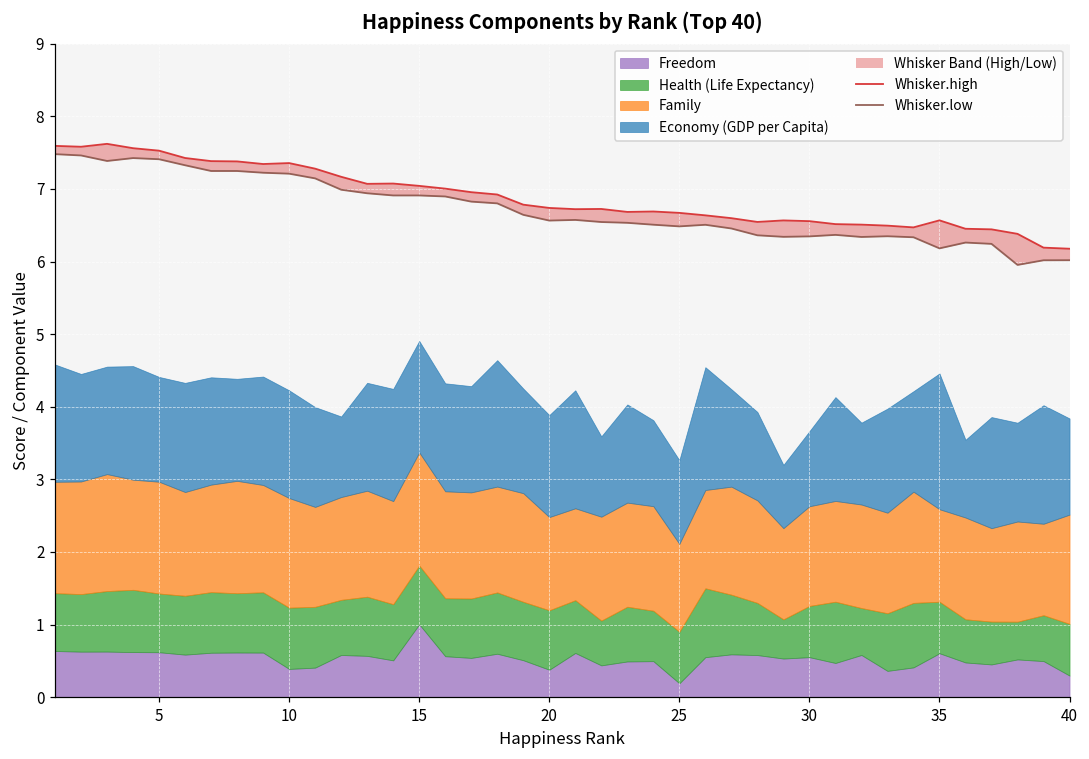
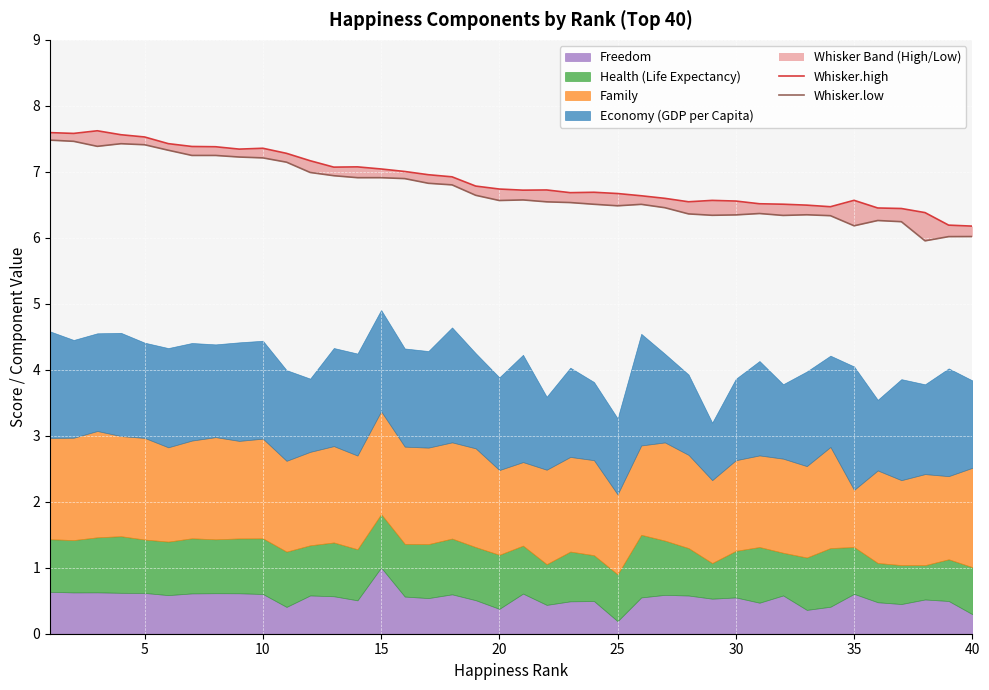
Freedom, 10: 0.4 -> 0.6
Economy (GDP per Capita), 30: 1.0 -> 1.2
Family, 35: 1.3 -> 0.9
